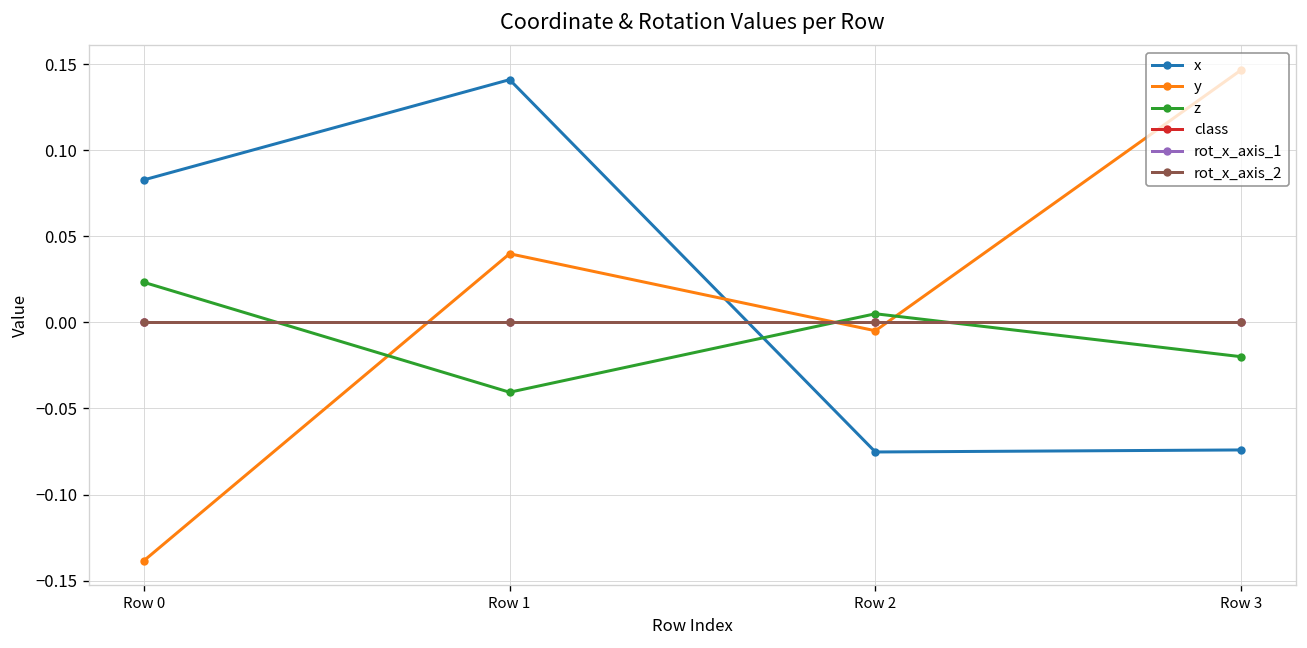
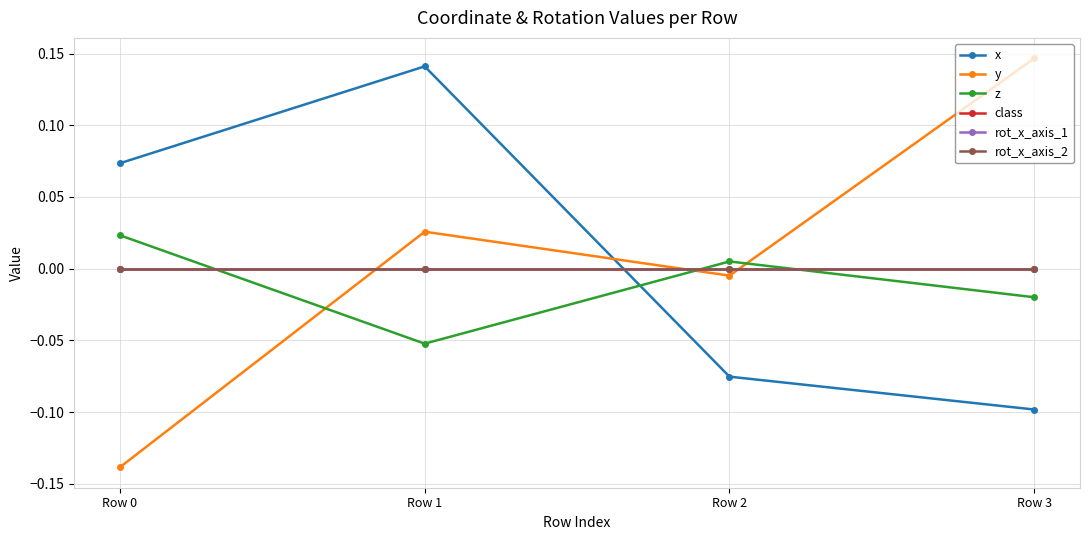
x, Row 0: 0.083 -> 0.074
y, Row 1: 0.040 -> 0.026
z, Row 1: -0.041 -> -0.052
x, Row 3: -0.074 -> -0.098
